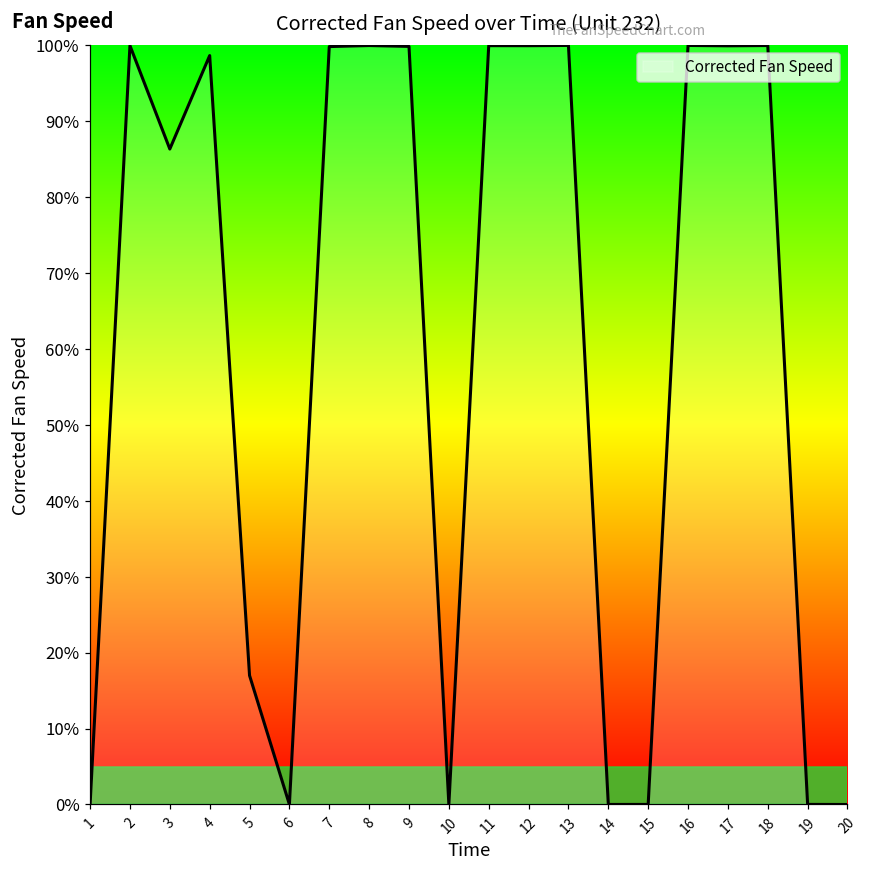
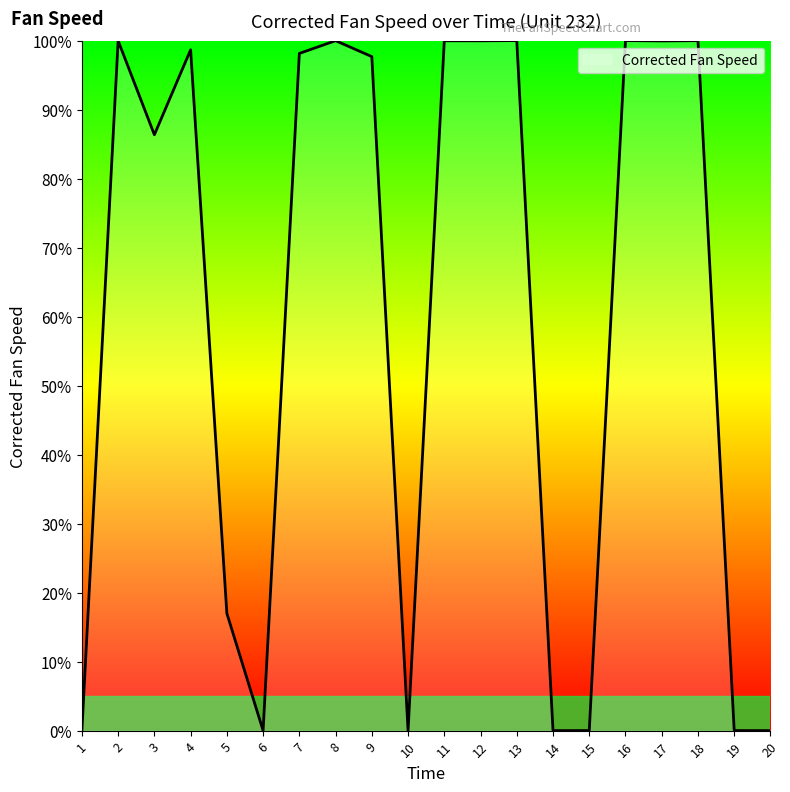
7: 100% -> 98%
9: 100% -> 98%
